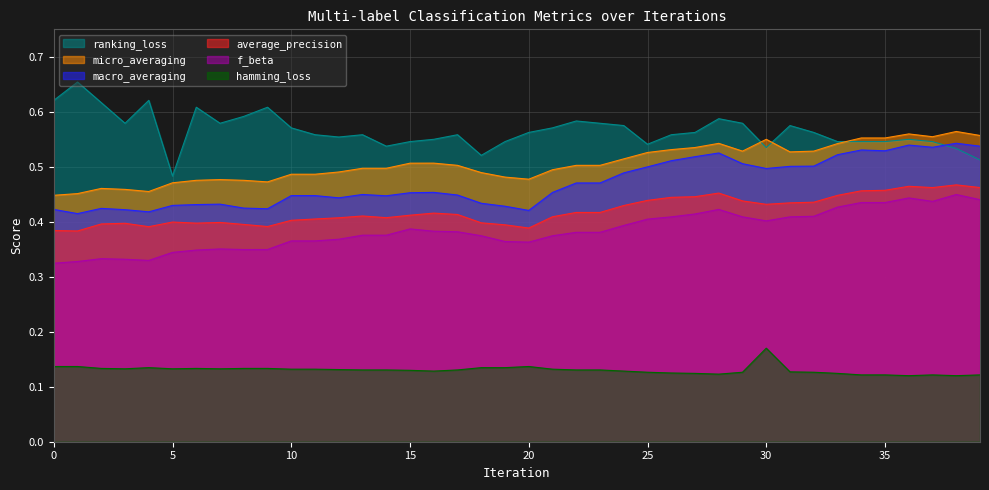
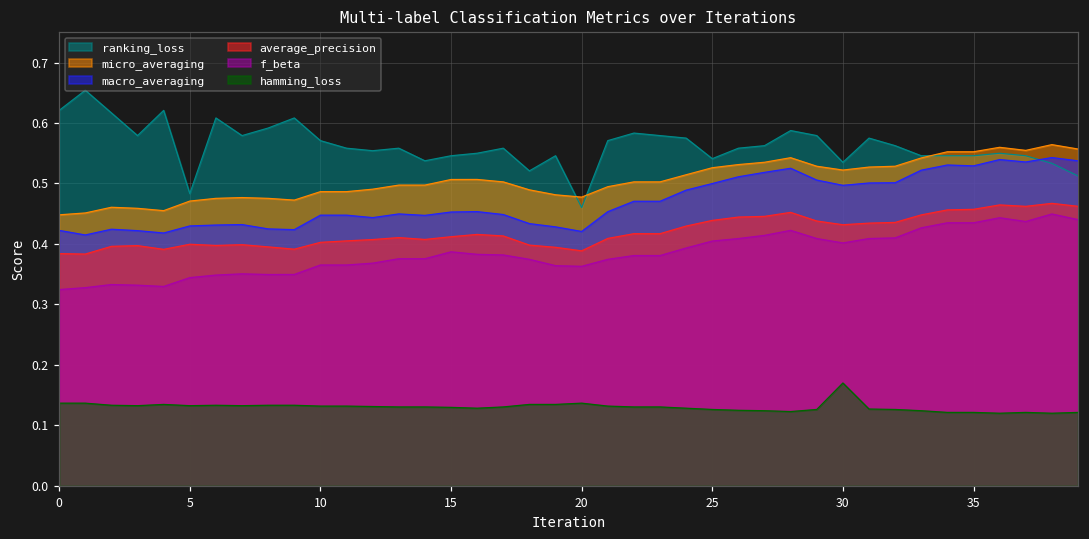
ranking_loss, 20: 0.56 -> 0.46
micro_averaging, 30: 0.55 -> 0.52
